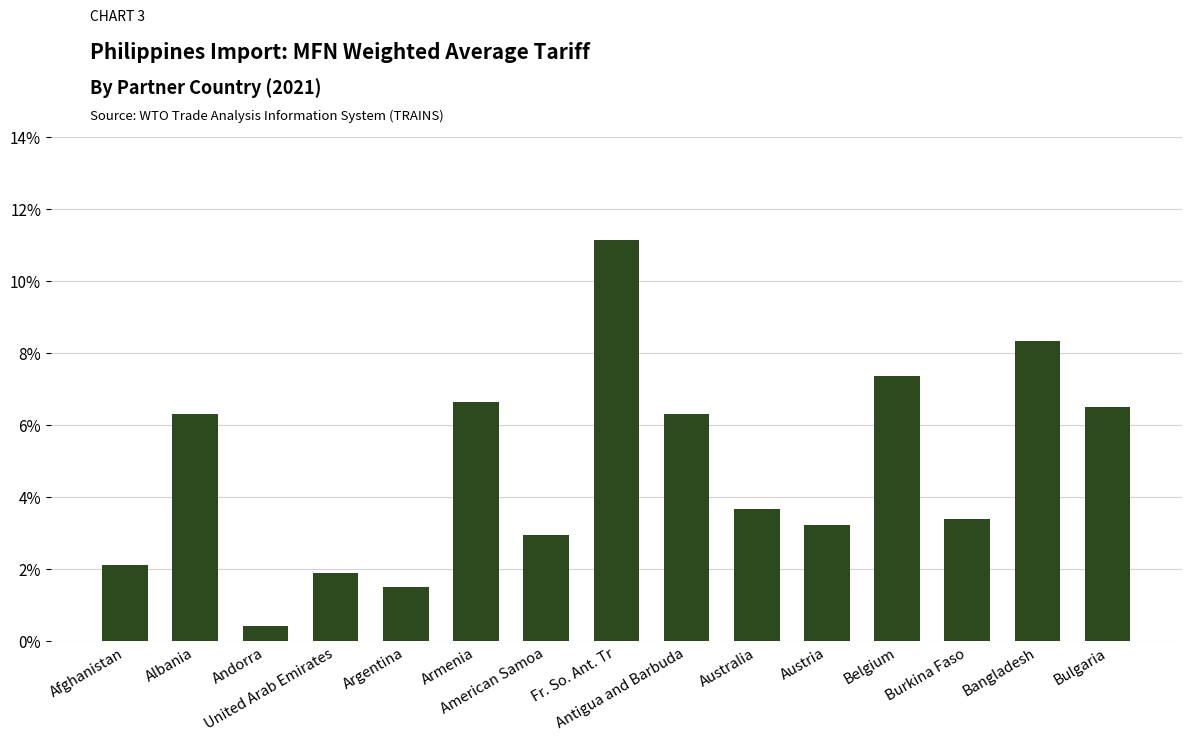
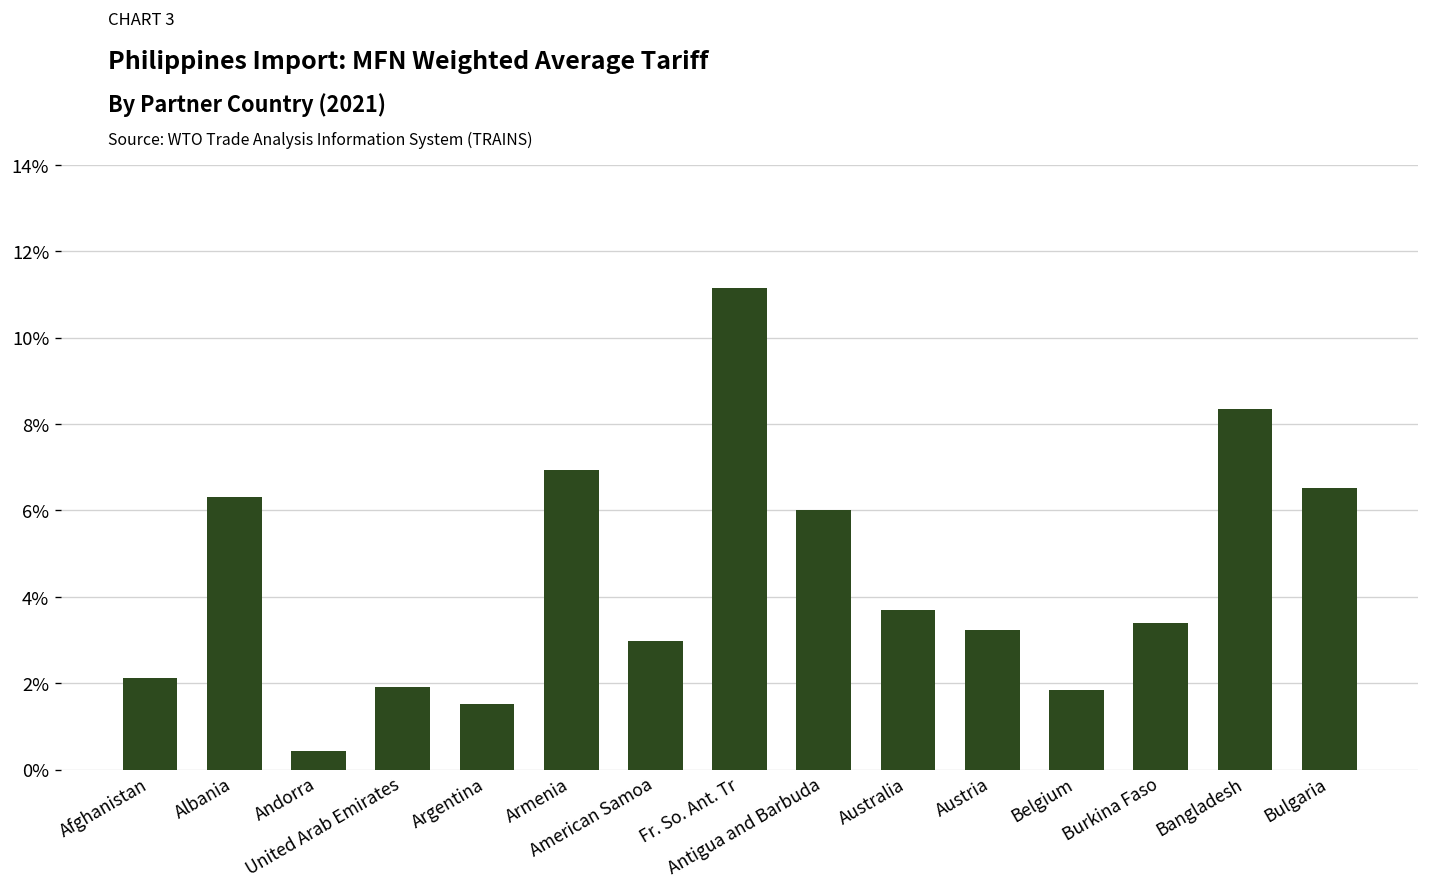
Armenia: 6.7% -> 6.9%
Antigua and Barbuda: 6.3% -> 6.0%
Belgium: 7.4% -> 1.8%
